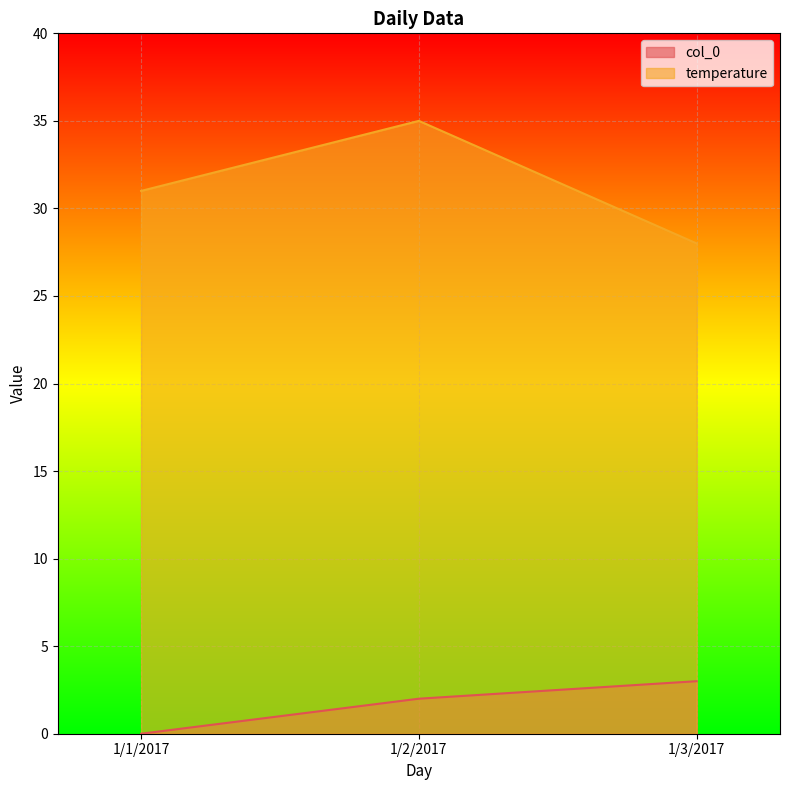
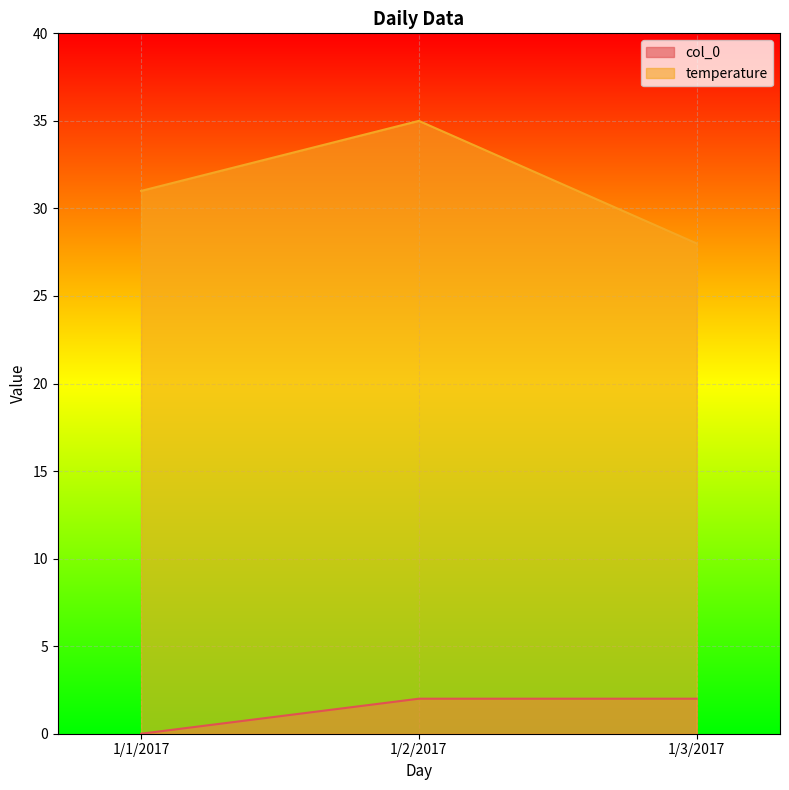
col_0, 1/3/2017: 3 -> 2
